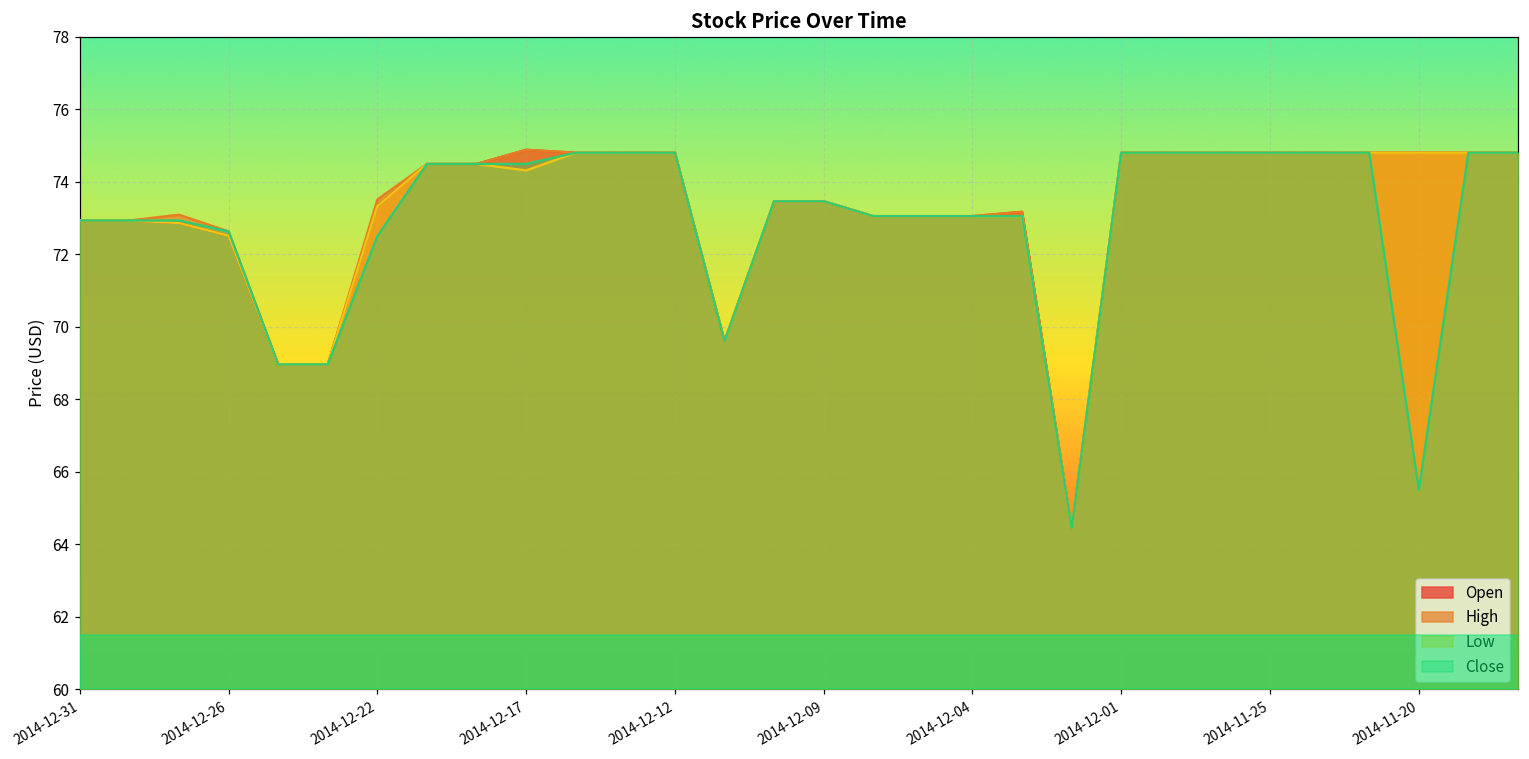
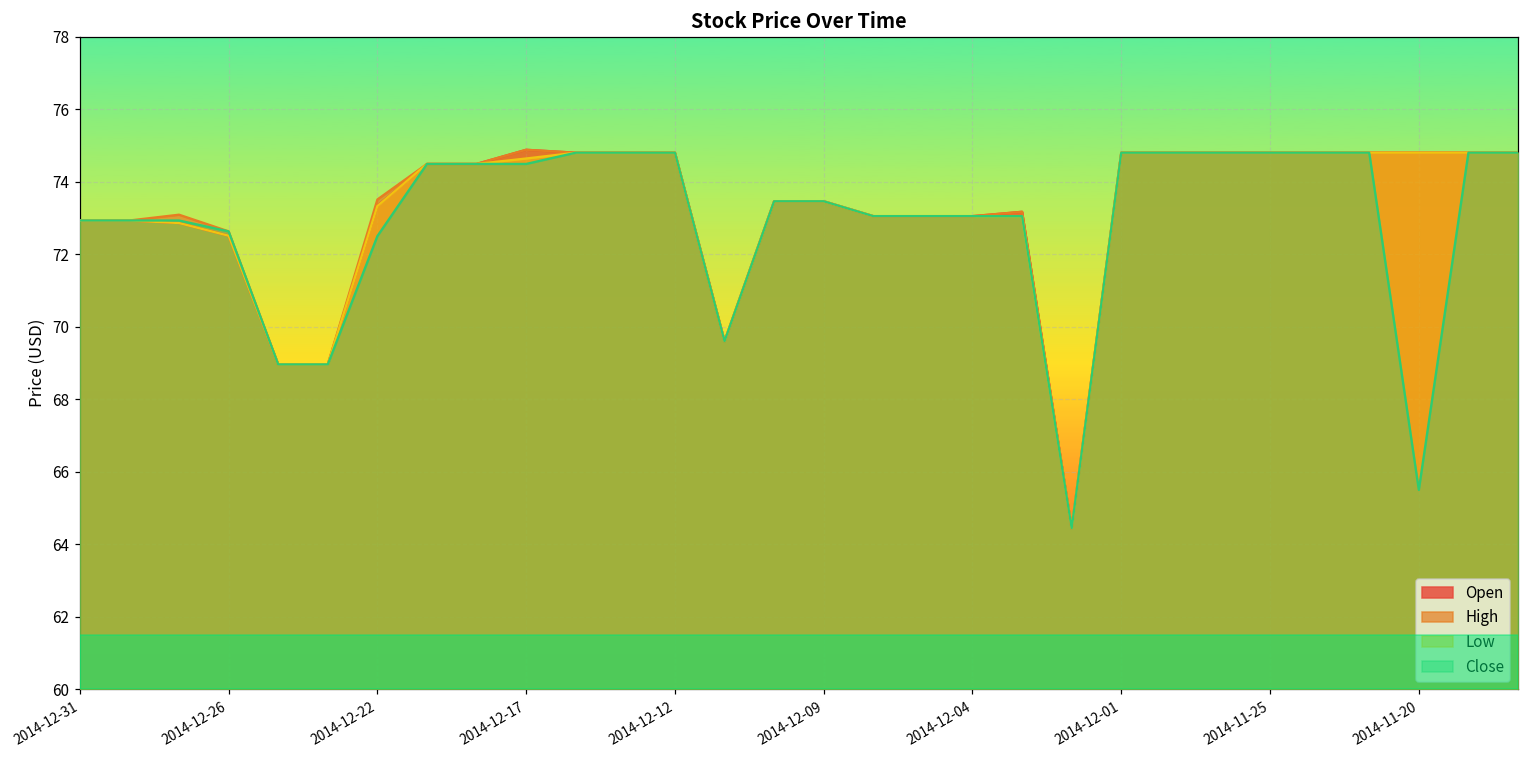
Low, 2014-12-17: 74.3 -> 74.6
